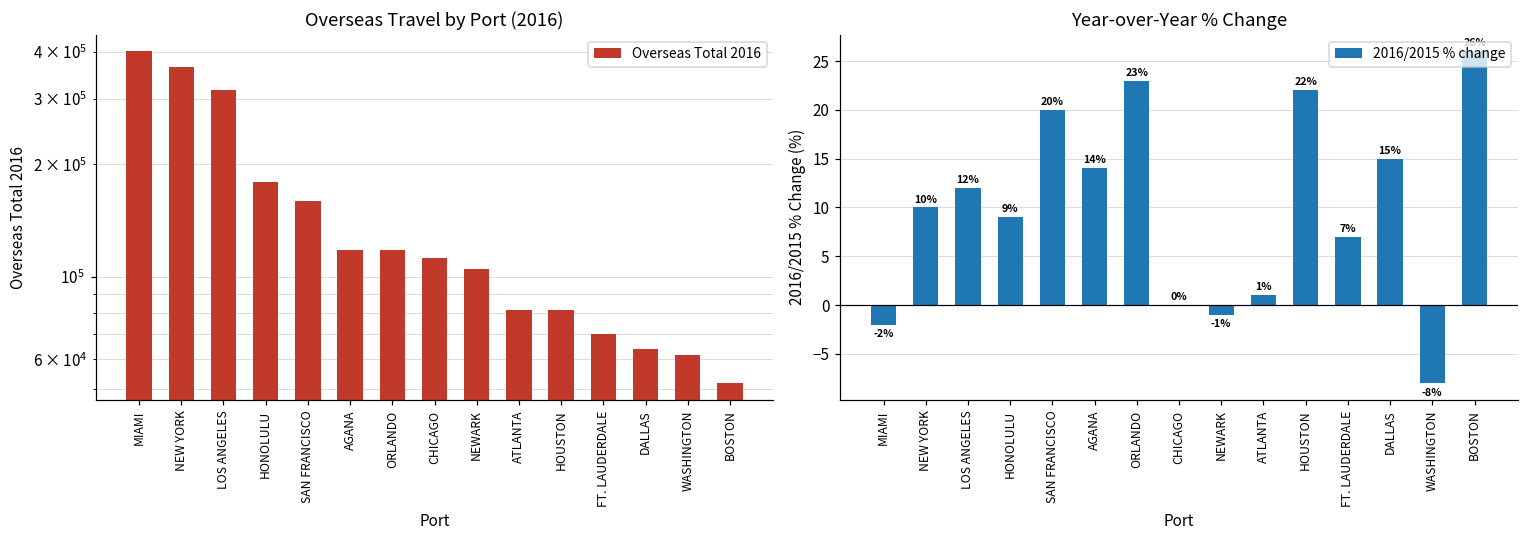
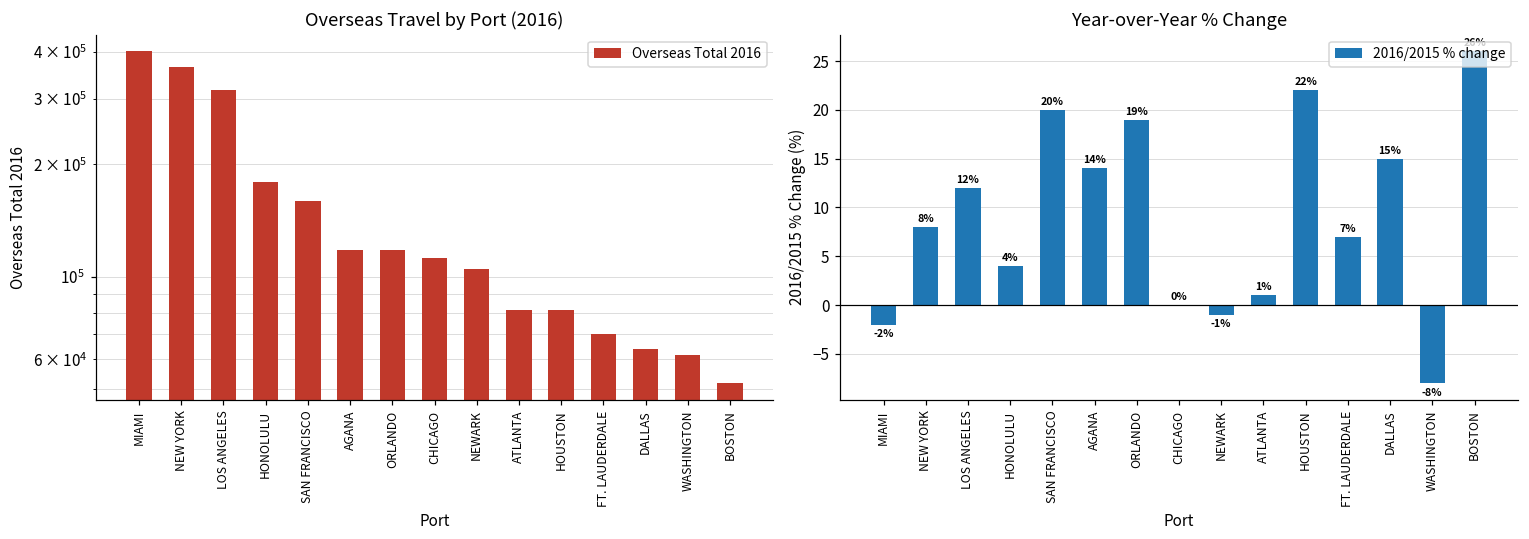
Year-over-Year % Change, NEW YORK: 10% -> 8%
Year-over-Year % Change, HONOLULU: 9% -> 4%
Year-over-Year % Change, ORLANDO: 23% -> 19%
